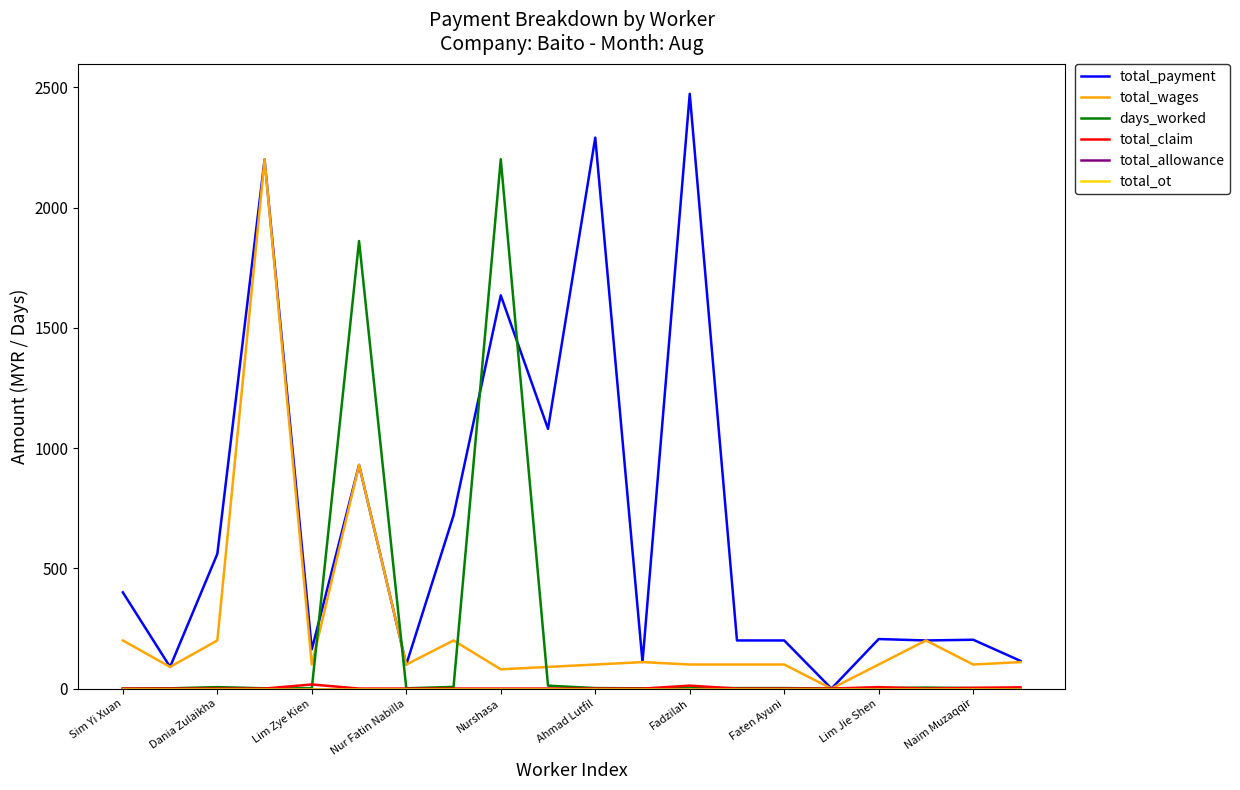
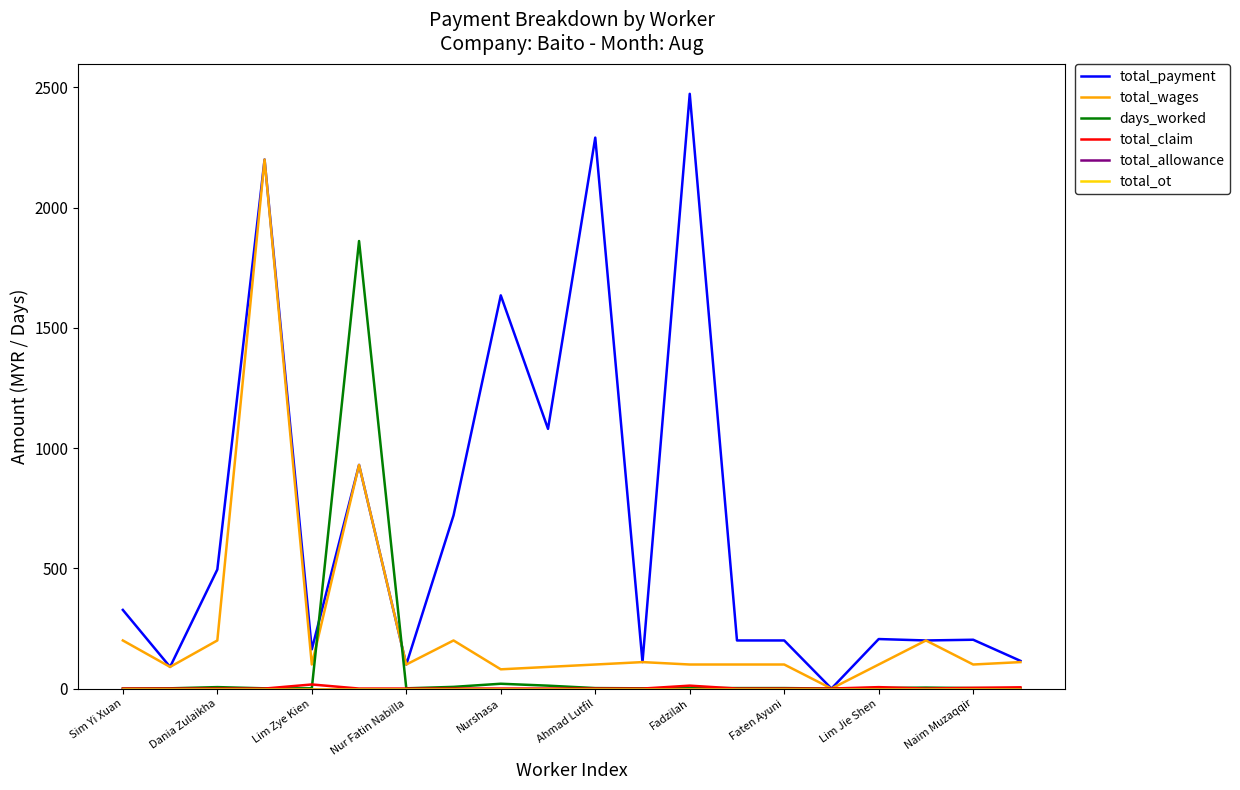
total_payment, Sim Yi Xuan: 400 -> 330
total_payment, Dania Zulaikha: 560 -> 500
days_worked, Nurshasa: 2200 -> 20
